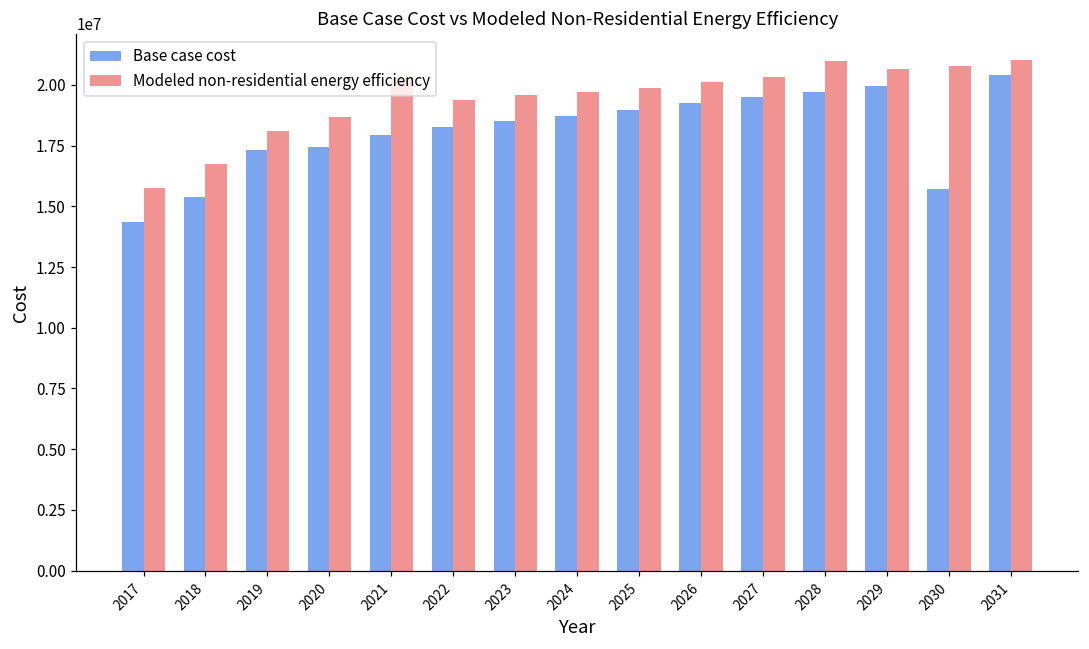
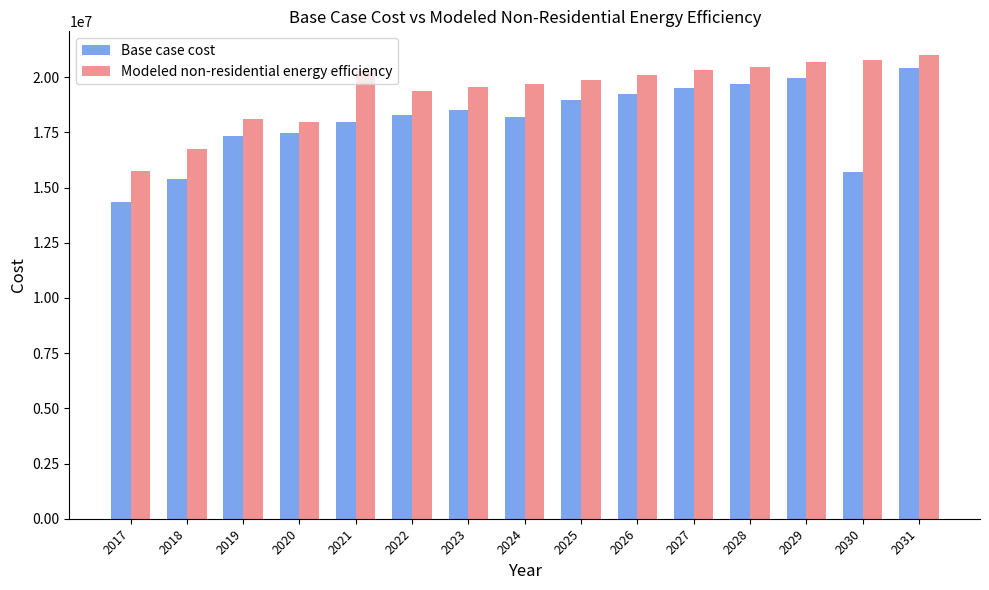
Modeled non-residential energy efficiency, 2020: 18700000 -> 18000000
Base case cost, 2024: 18700000 -> 18200000
Modeled non-residential energy efficiency, 2028: 21000000 -> 20500000
